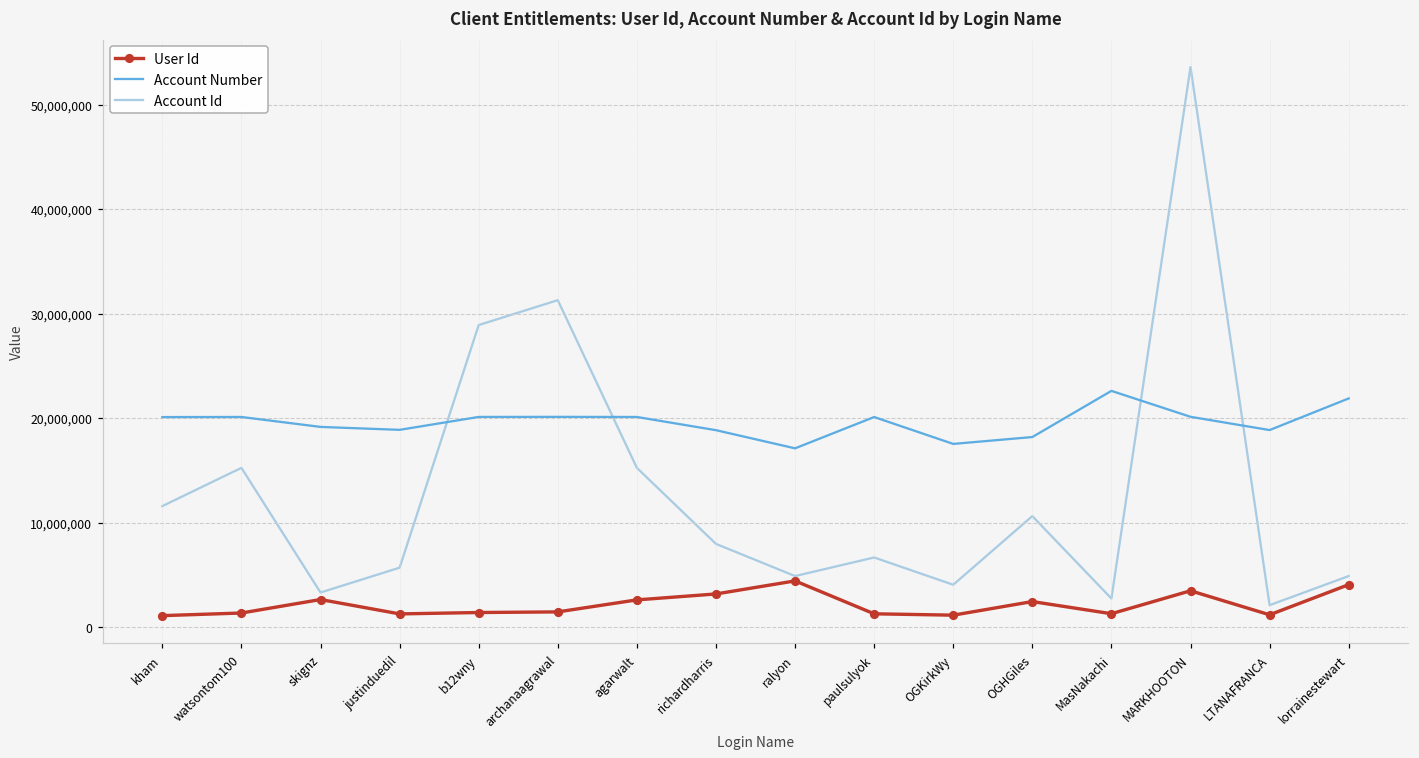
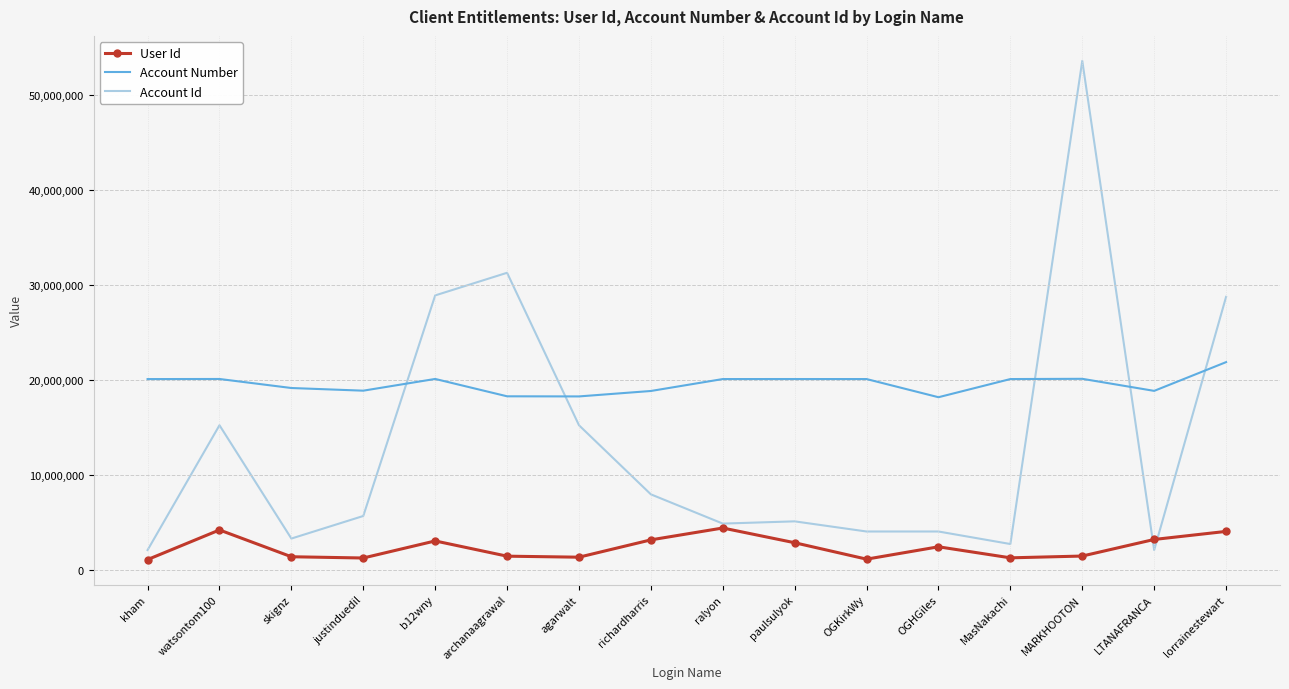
Account Id, kham: 12,000,000 -> 2,000,000
User Id, watsontom100: 1,000,000 -> 4,000,000
User Id, skignz: 3,000,000 -> 1,000,000
User Id, b12wny: 1,000,000 -> 3,000,000
Account Number, archanaagrawal: 20,000,000 -> 18,000,000
User Id, agarwalt: 3,000,000 -> 1,000,000
Account Number, agarwalt: 20,000,000 -> 18,000,000
Account Number, ralyon: 17,000,000 -> 20,000,000
User Id, paulsulyok: 1,000,000 -> 3,000,000
Account Id, paulsulyok: 7,000,000 -> 5,000,000
Account Number, OGKirkWy: 18,000,000 -> 20,000,000
Account Id, OGHGiles: 11,000,000 -> 4,000,000
Account Number, MasNakachi: 23,000,000 -> 20,000,000
User Id, MARKHOOTON: 3,000,000 -> 1,000,000
User Id, LTANAFRANCA: 1,000,000 -> 3,000,000
Account Id, lorrainestewart: 5,000,000 -> 29,000,000
